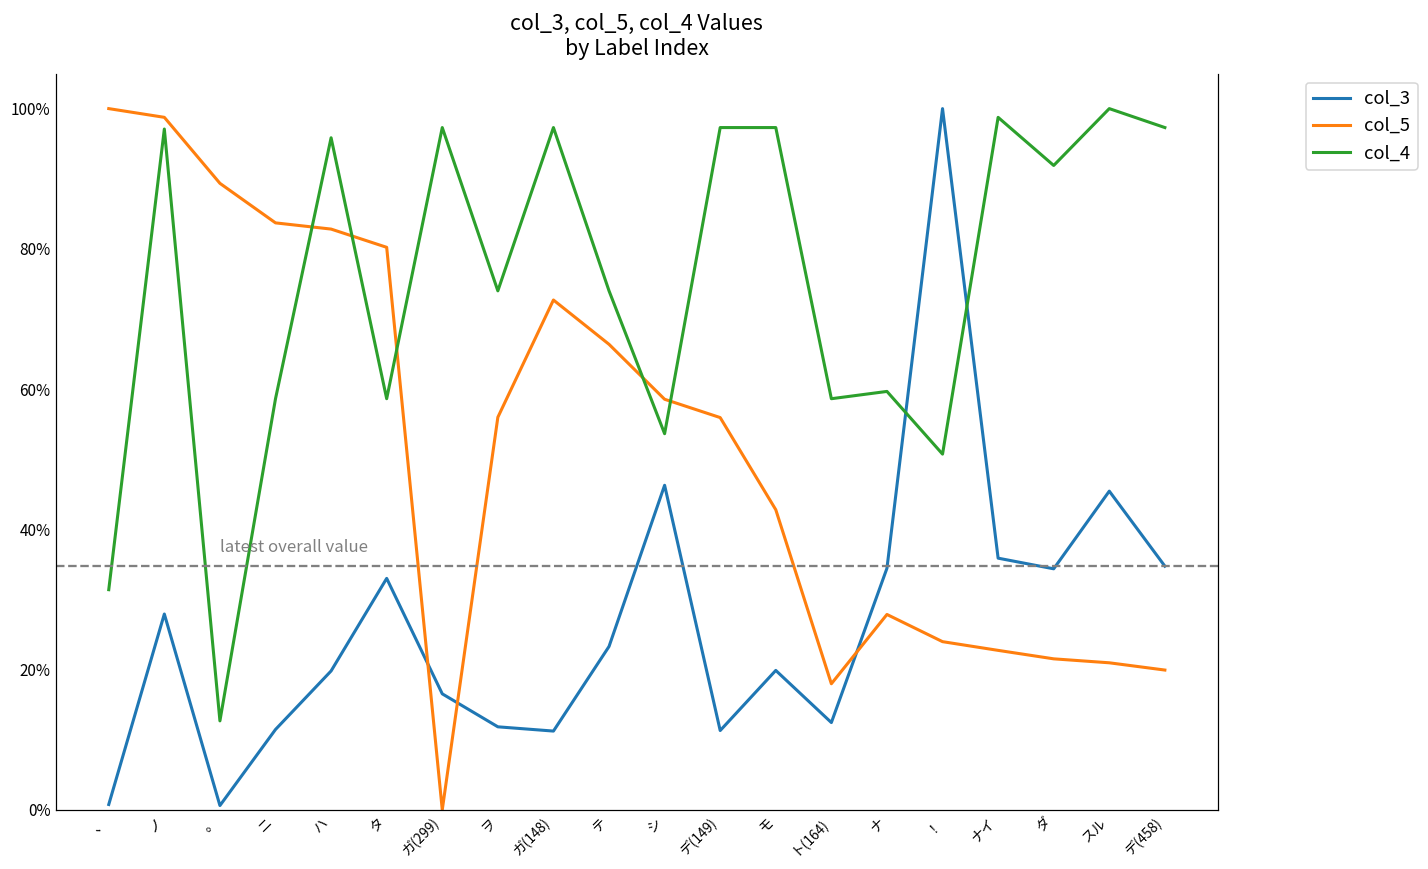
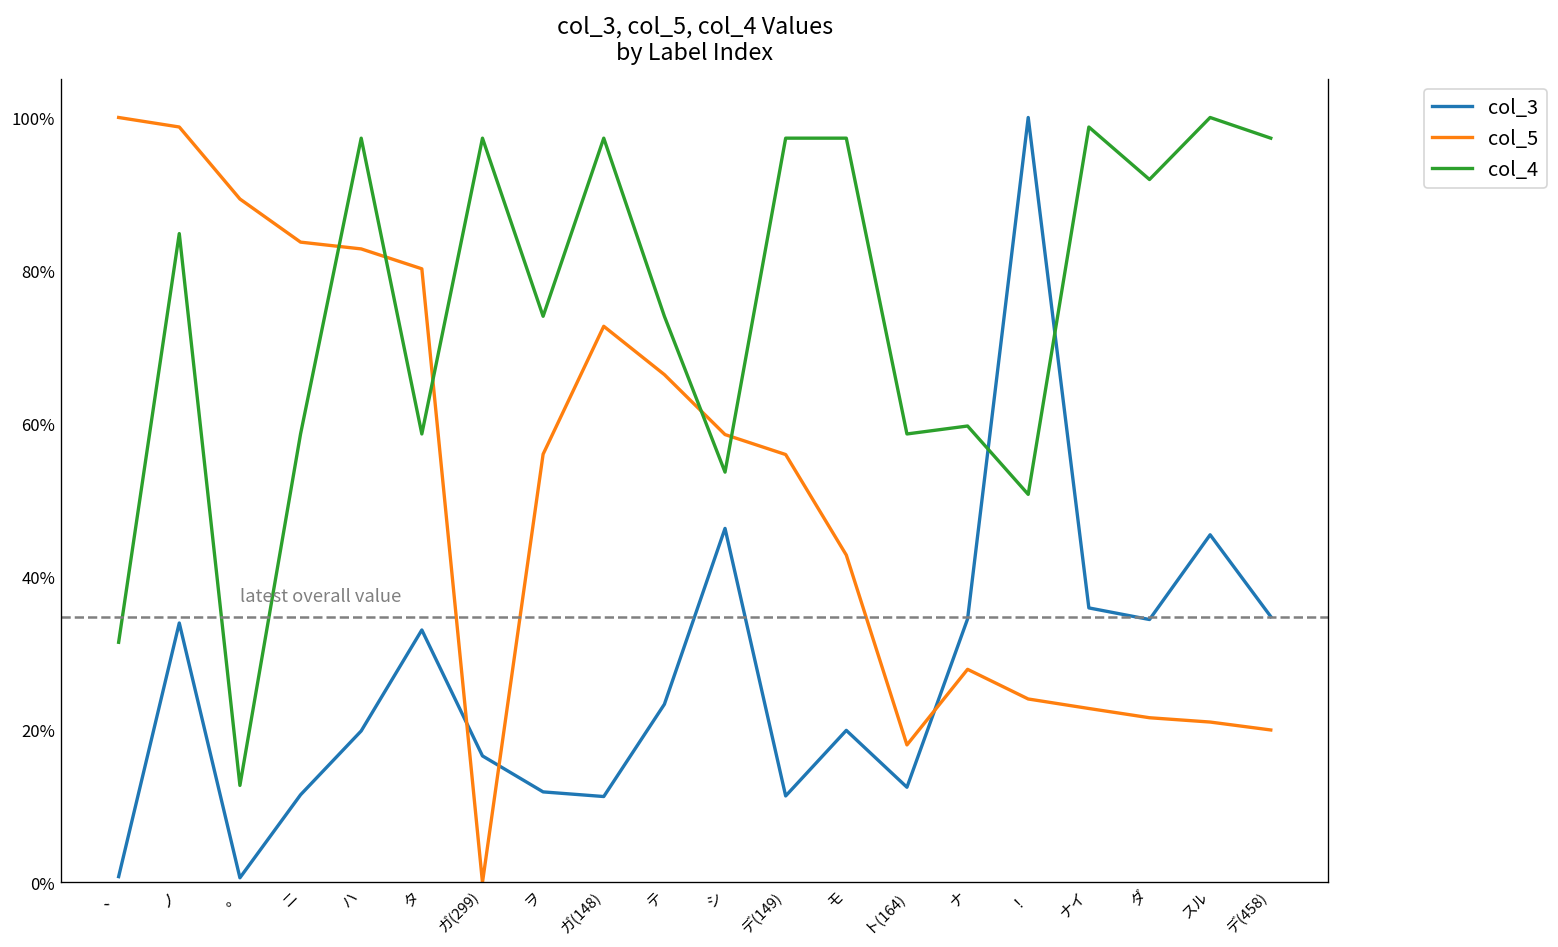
col_3, ノ: 28% -> 34%
col_4, ノ: 97% -> 85%
col_4, ハ: 96% -> 97%
